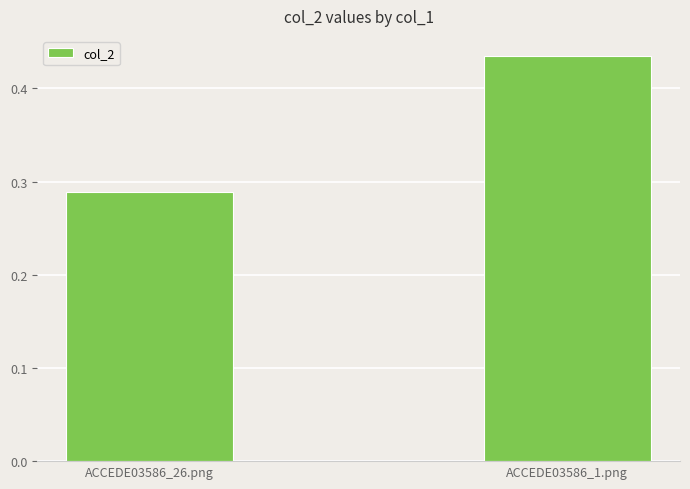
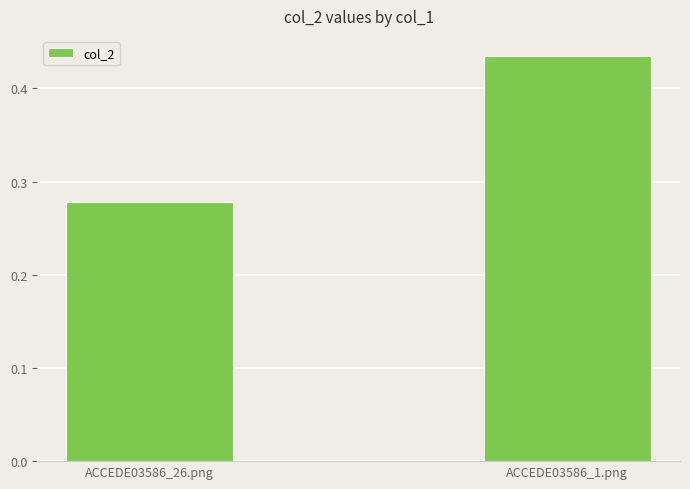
ACCEDE03586_26.png: 0.29 -> 0.28
